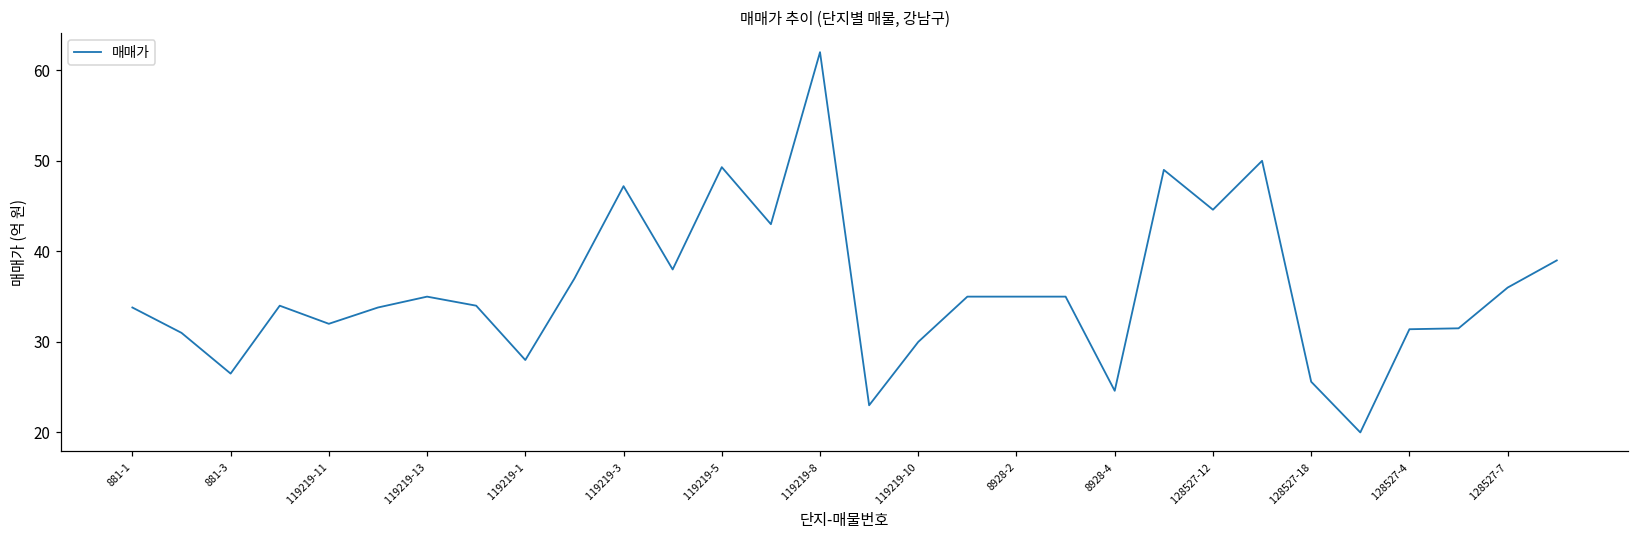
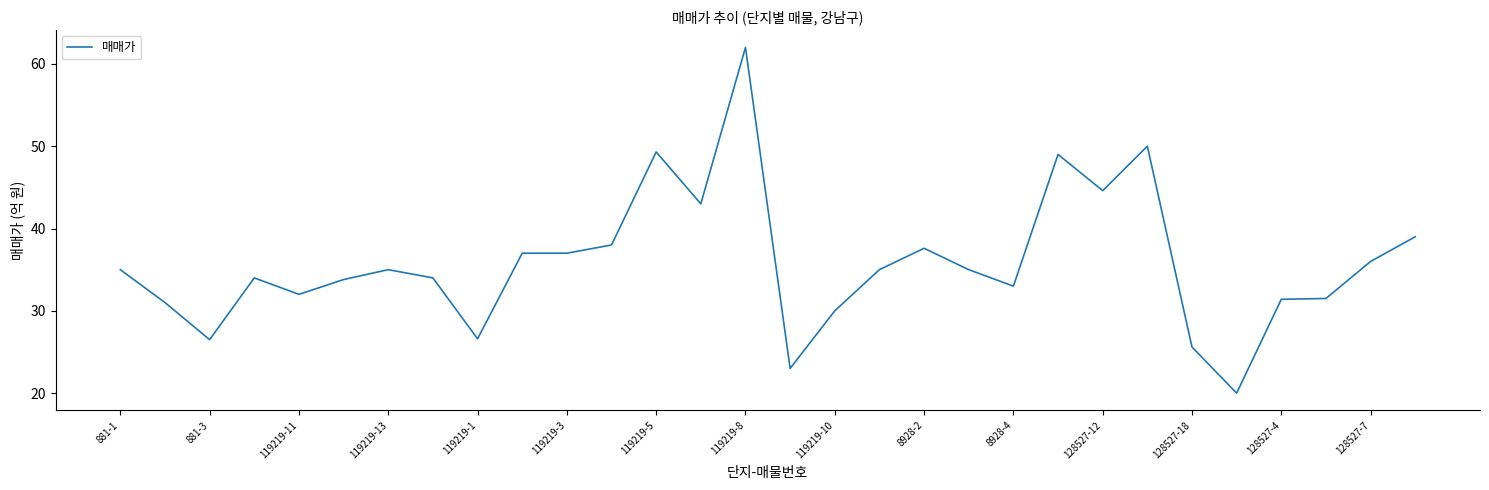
881-1: 34 -> 35
119219-1: 28 -> 27
119219-3: 47 -> 37
8928-2: 35 -> 38
8928-4: 25 -> 33
